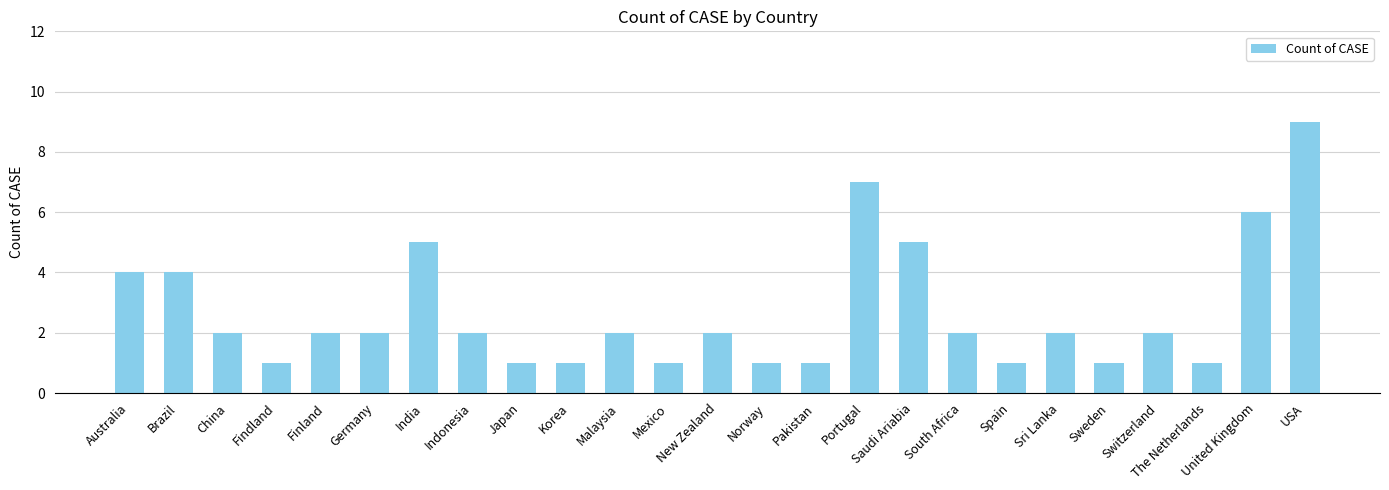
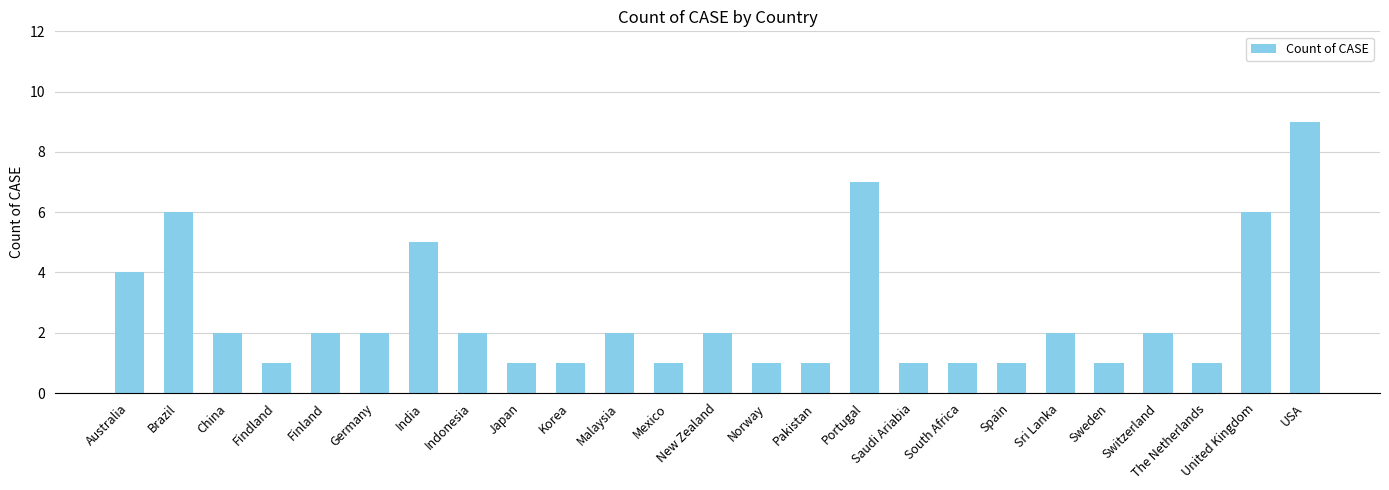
Brazil: 4 -> 6
Saudi Ariabia: 5 -> 1
South Africa: 2 -> 1
